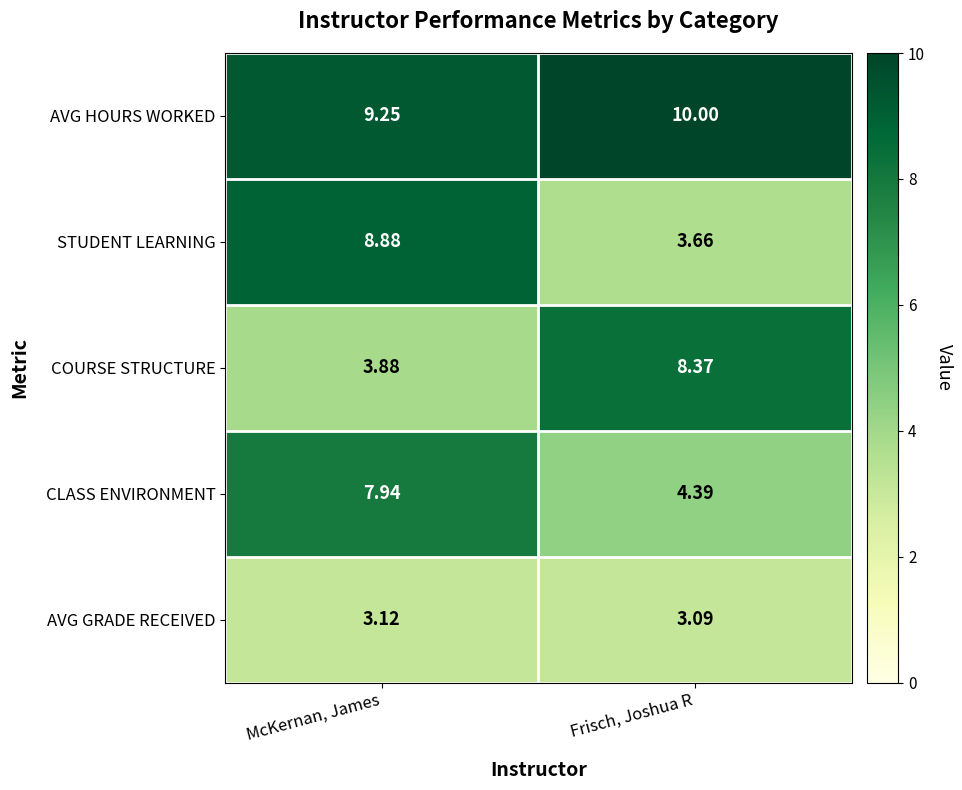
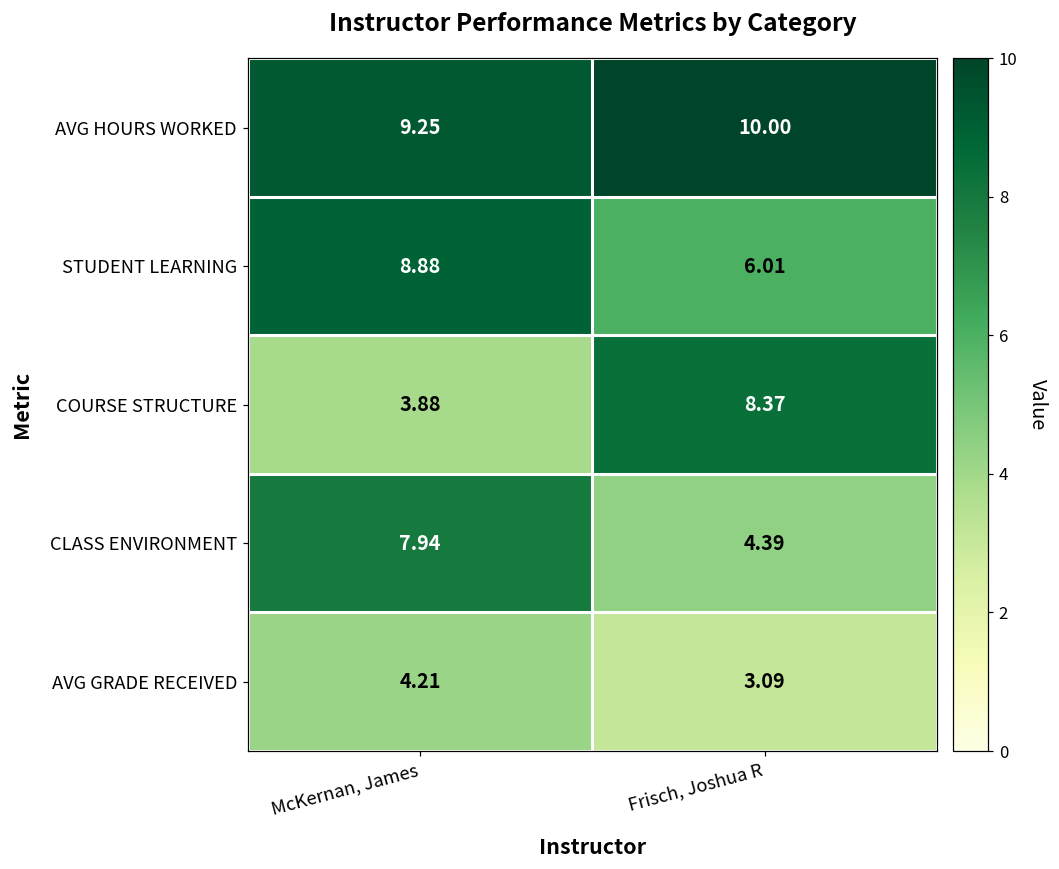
STUDENT LEARNING, Frisch, Joshua R: 3.66 -> 6.01
AVG GRADE RECEIVED, McKernan, James: 3.12 -> 4.21
